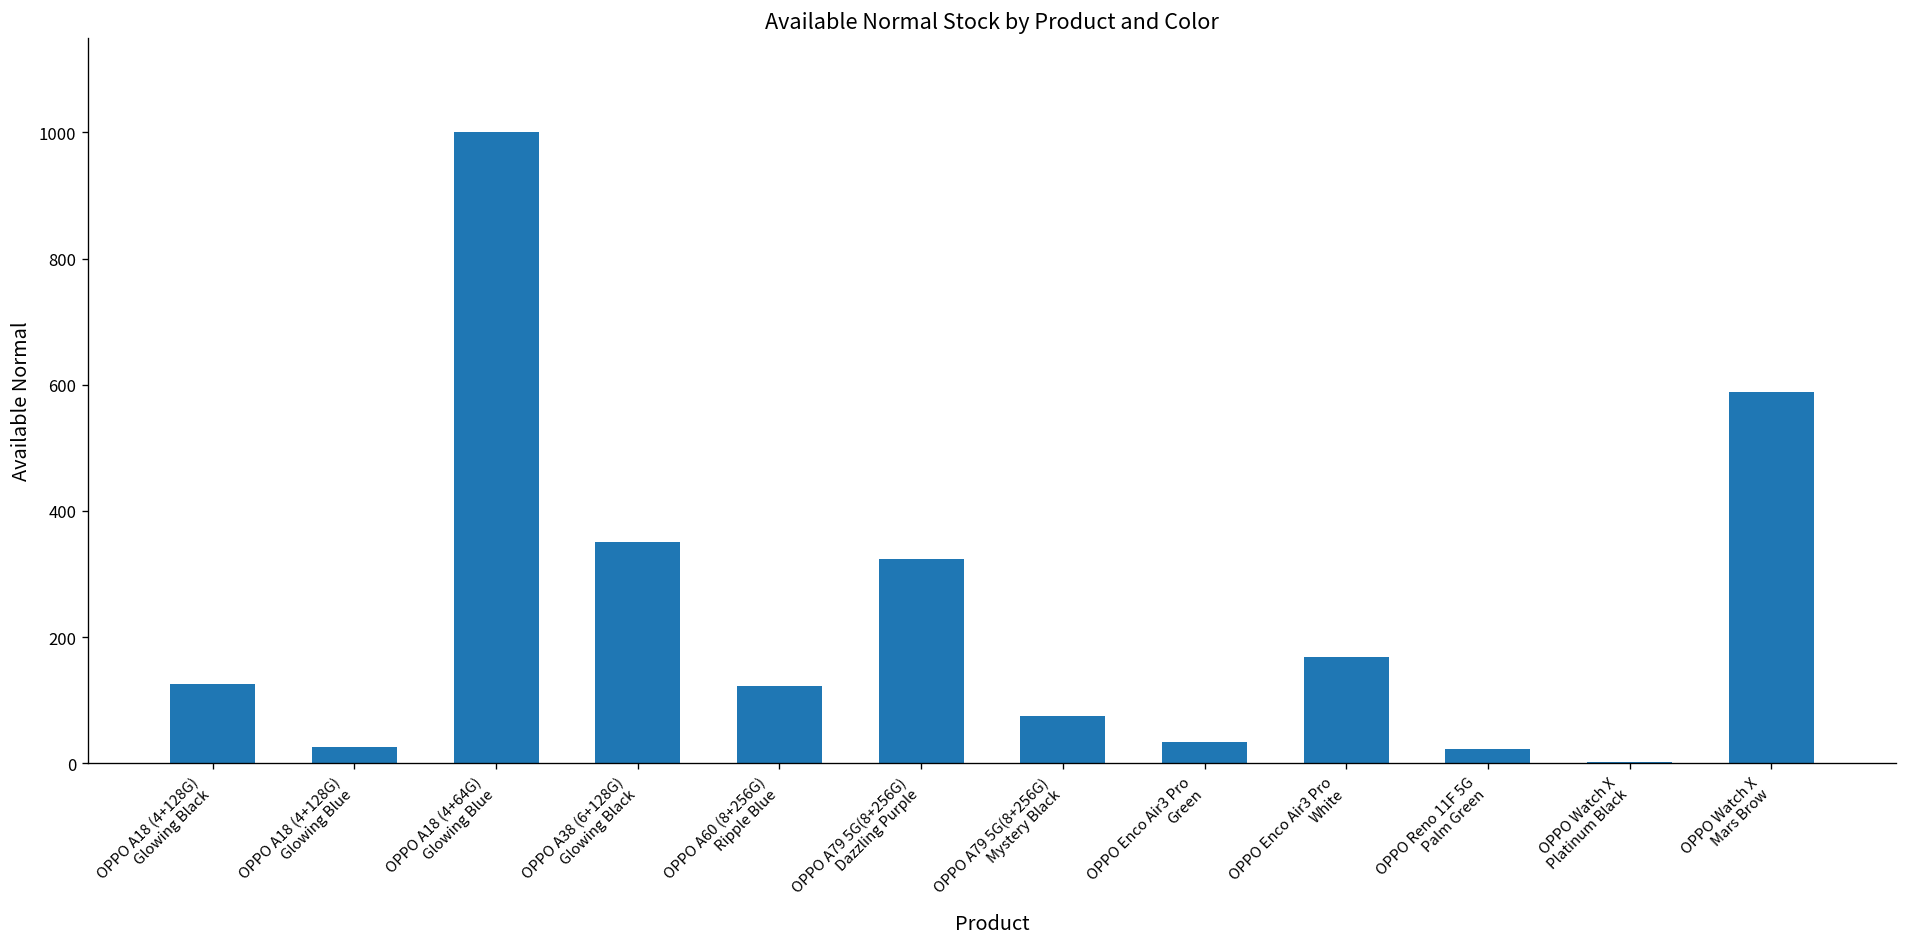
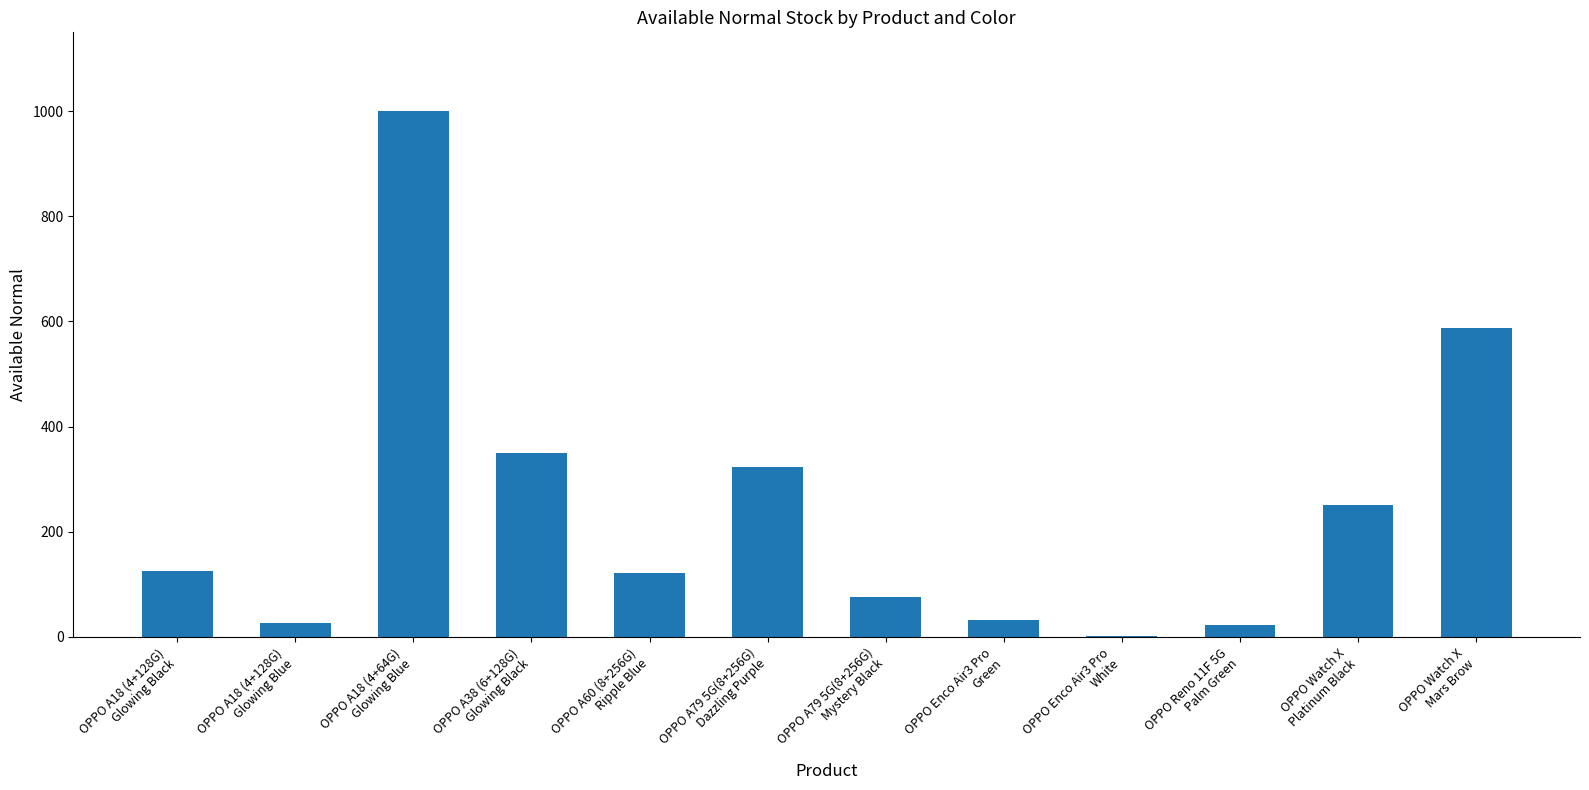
OPPO Enco Air3 Pro White: 170 -> 0
OPPO Watch X Platinum Black: 0 -> 250
